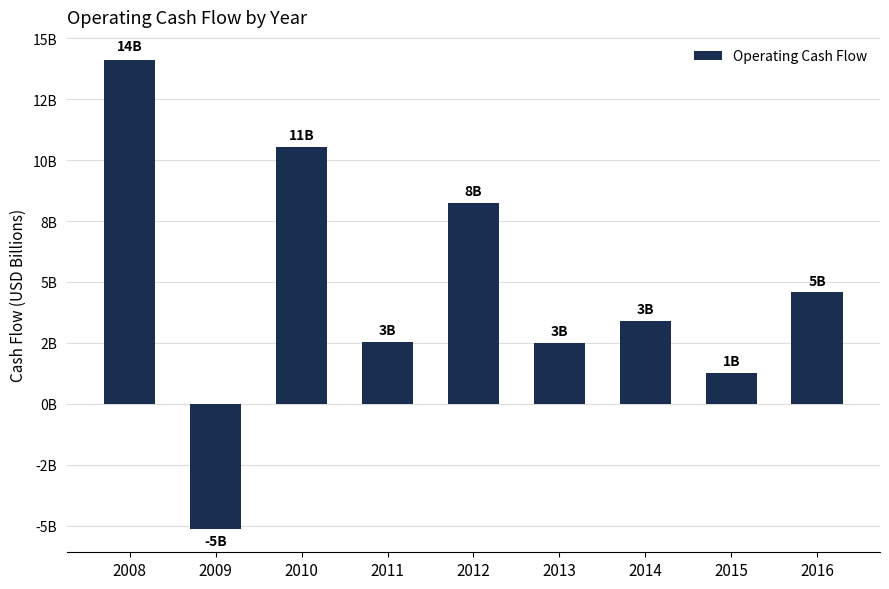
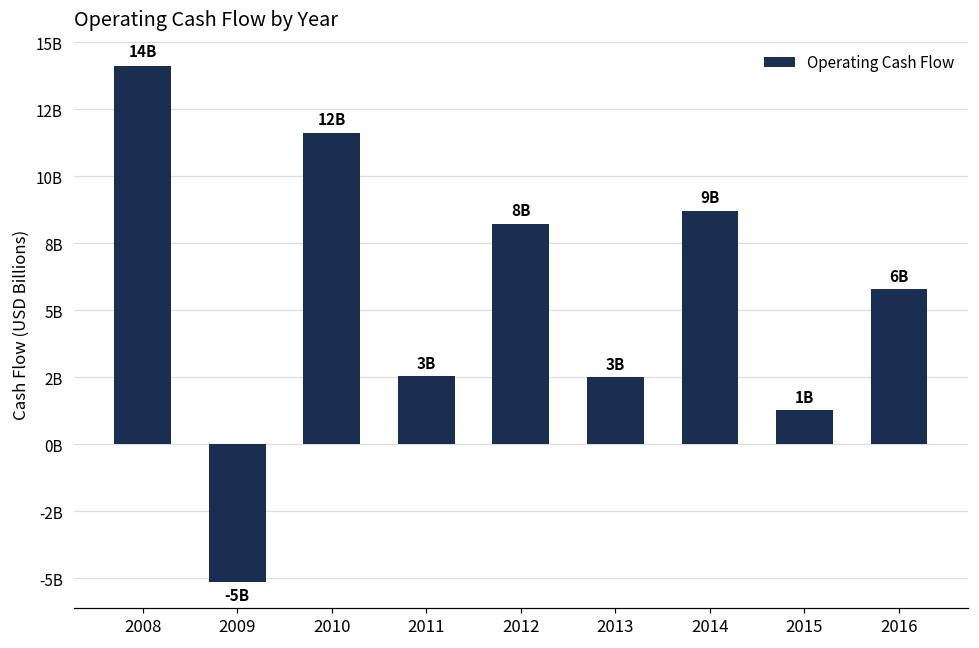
2010: 11B -> 12B
2014: 3B -> 9B
2016: 5B -> 6B
